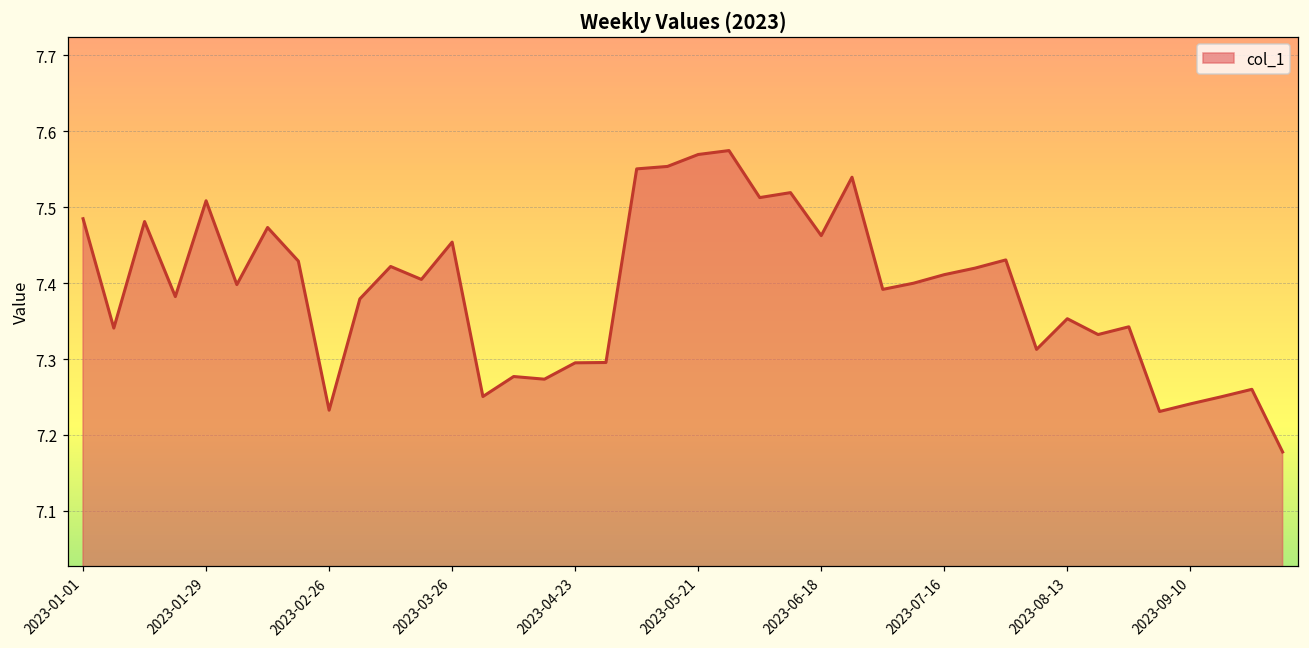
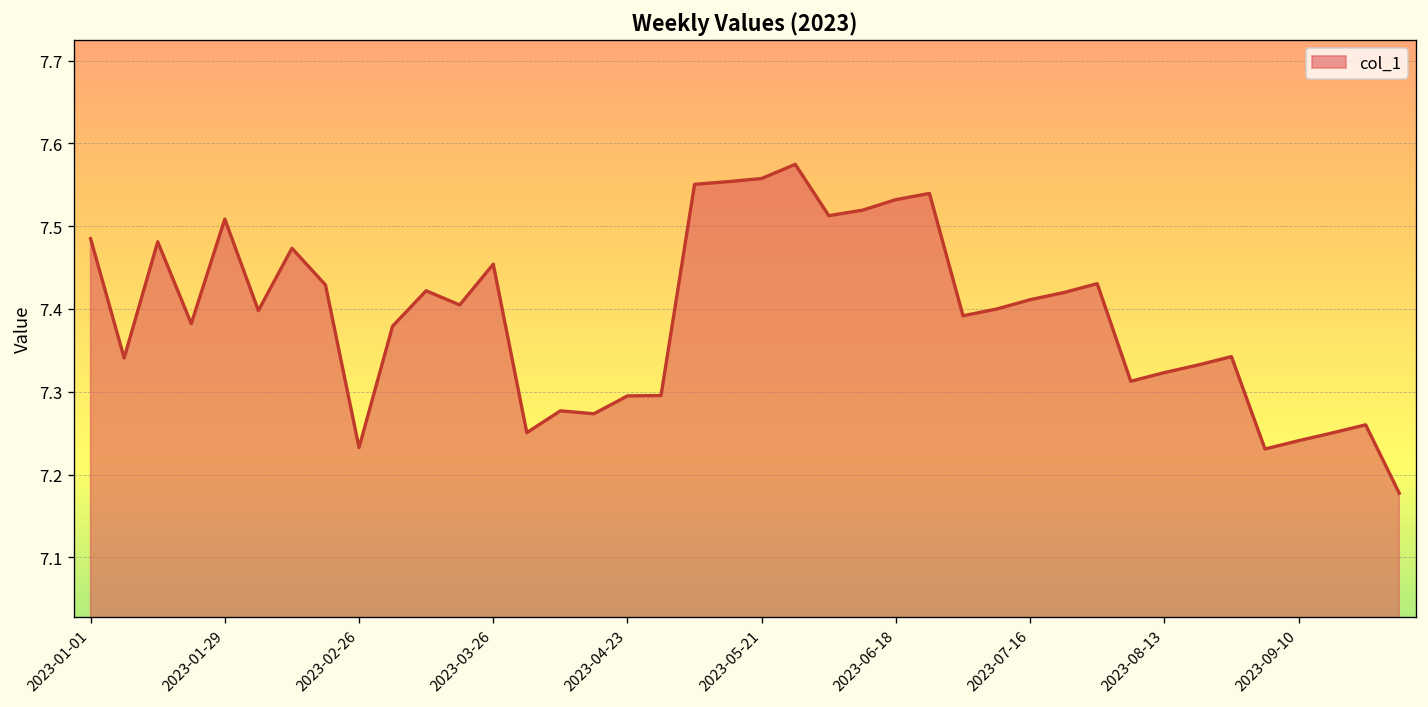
2023-05-21: 7.57 -> 7.56
2023-06-18: 7.46 -> 7.53
2023-08-13: 7.35 -> 7.32
